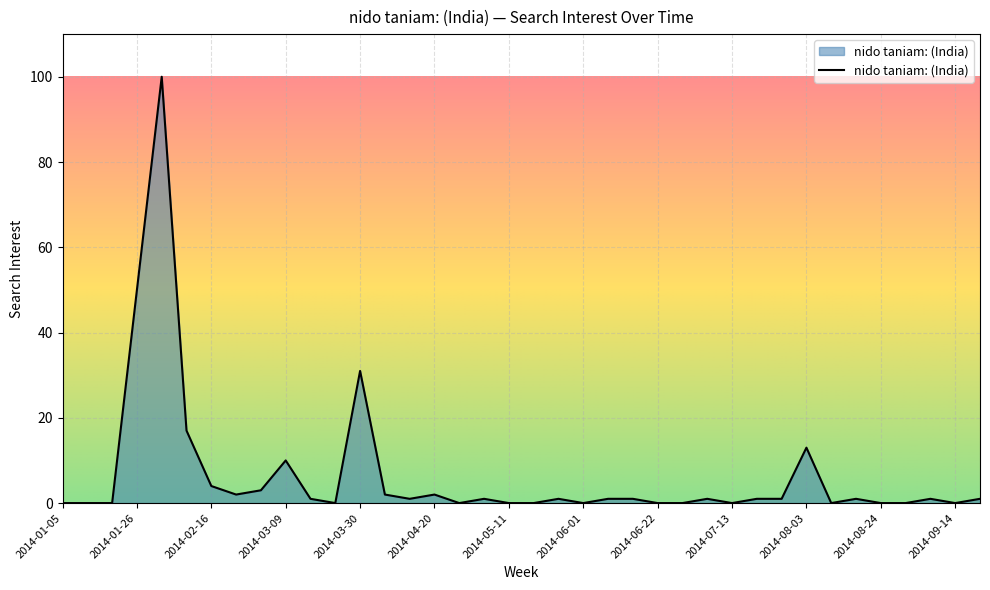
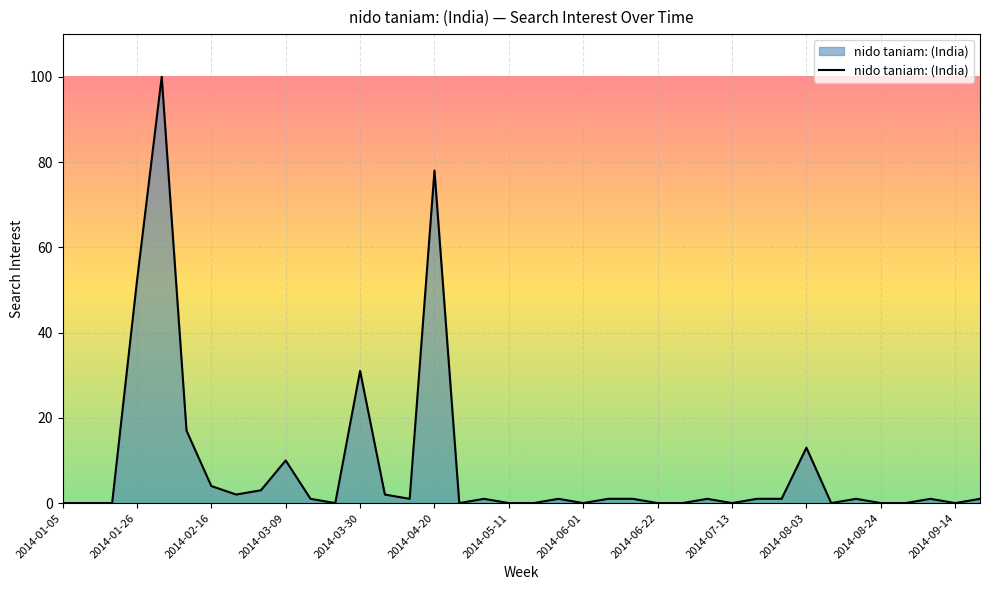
2014-01-26: 50 -> 52
2014-04-20: 2 -> 78
